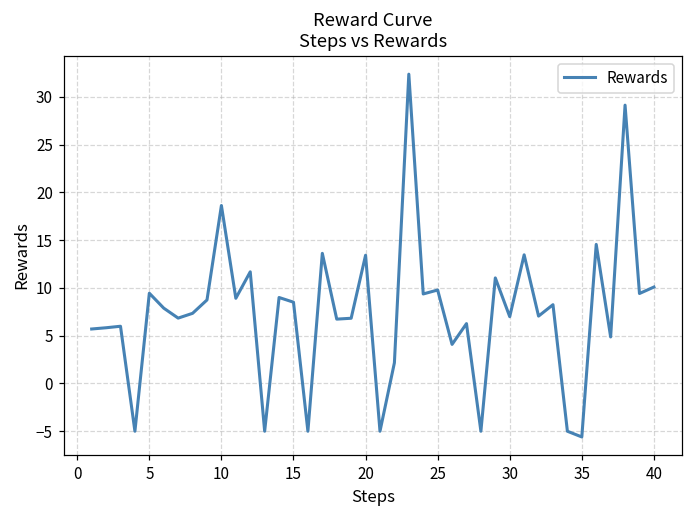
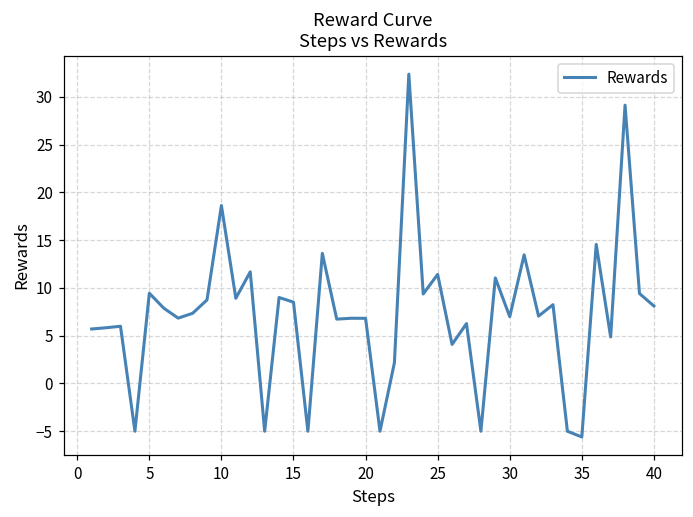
20: 13 -> 7
25: 10 -> 11
40: 10 -> 8
